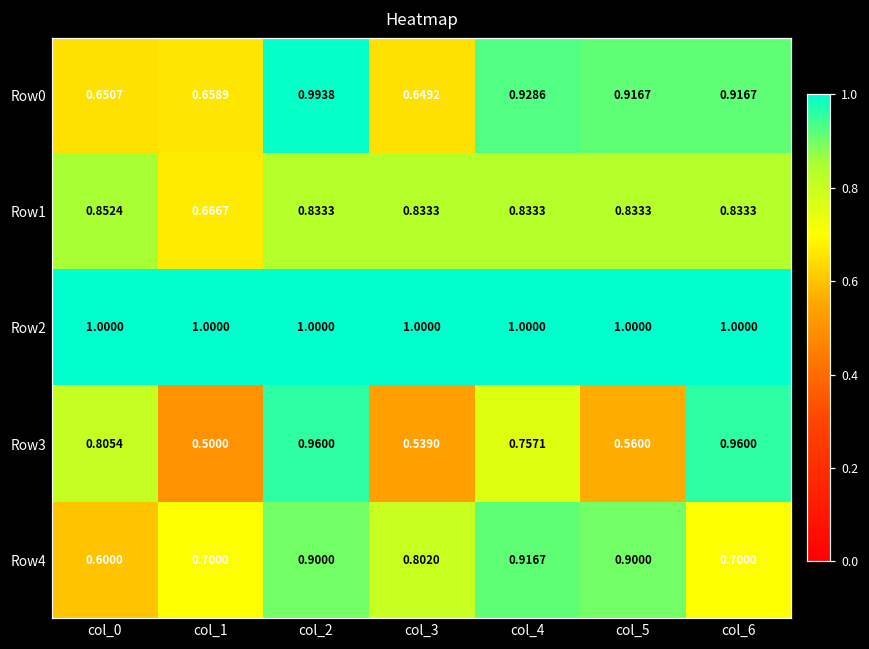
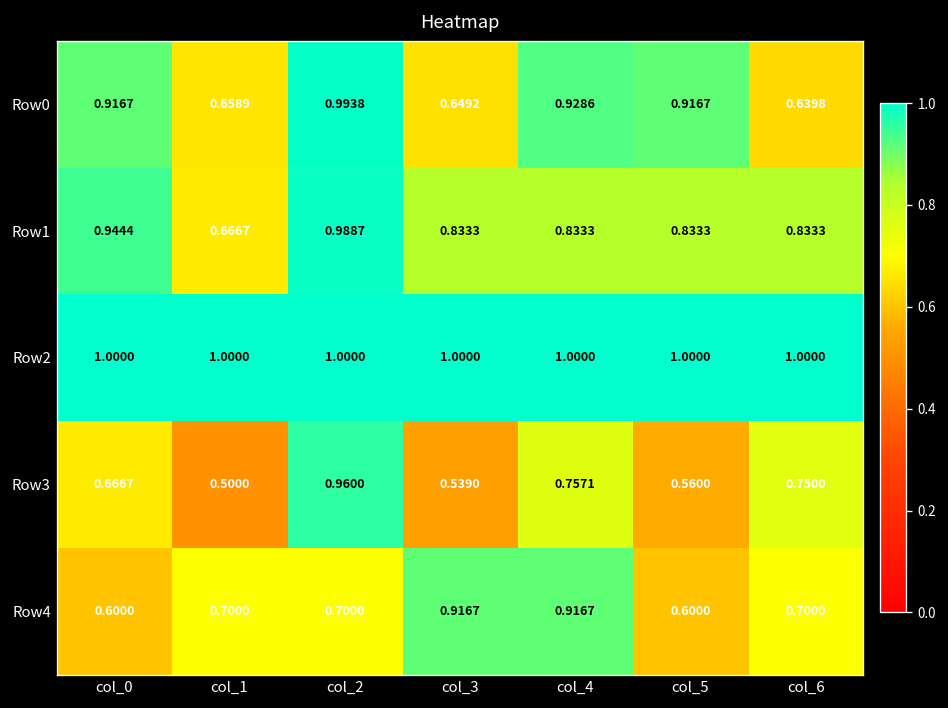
Row0, col_0: 0.6507 -> 0.9167
Row0, col_6: 0.9167 -> 0.6398
Row1, col_0: 0.8524 -> 0.9444
Row1, col_2: 0.8333 -> 0.9887
Row3, col_0: 0.8054 -> 0.6667
Row3, col_6: 0.9600 -> 0.7500
Row4, col_2: 0.9000 -> 0.7000
Row4, col_3: 0.8020 -> 0.9167
Row4, col_5: 0.9000 -> 0.6000
